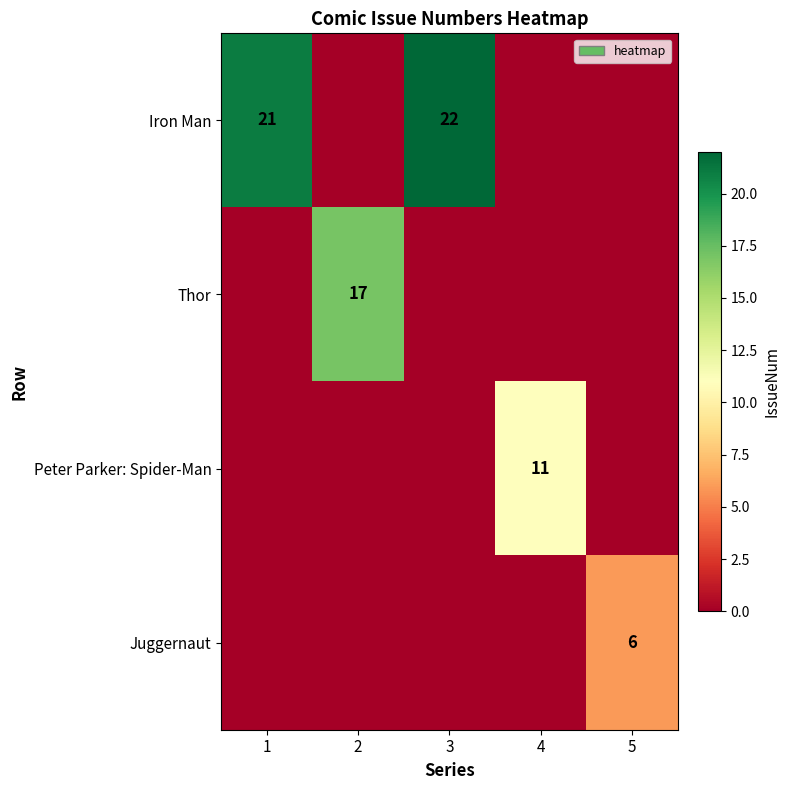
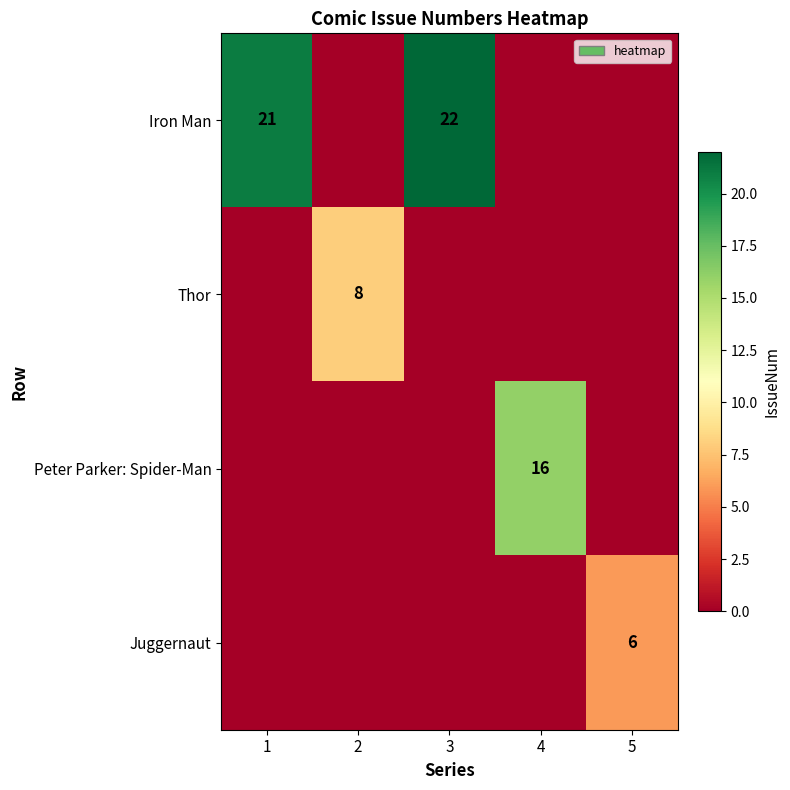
Thor, 2: 17 -> 8
Peter Parker: Spider-Man, 4: 11 -> 16
